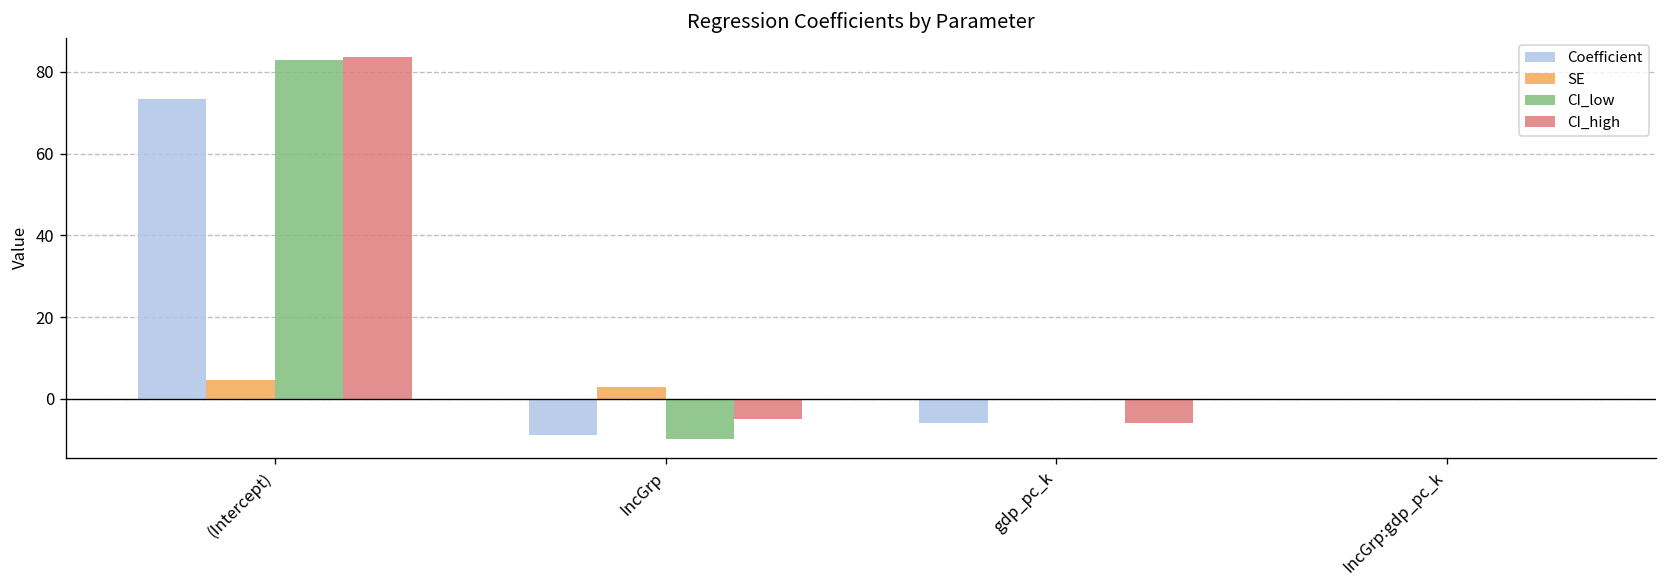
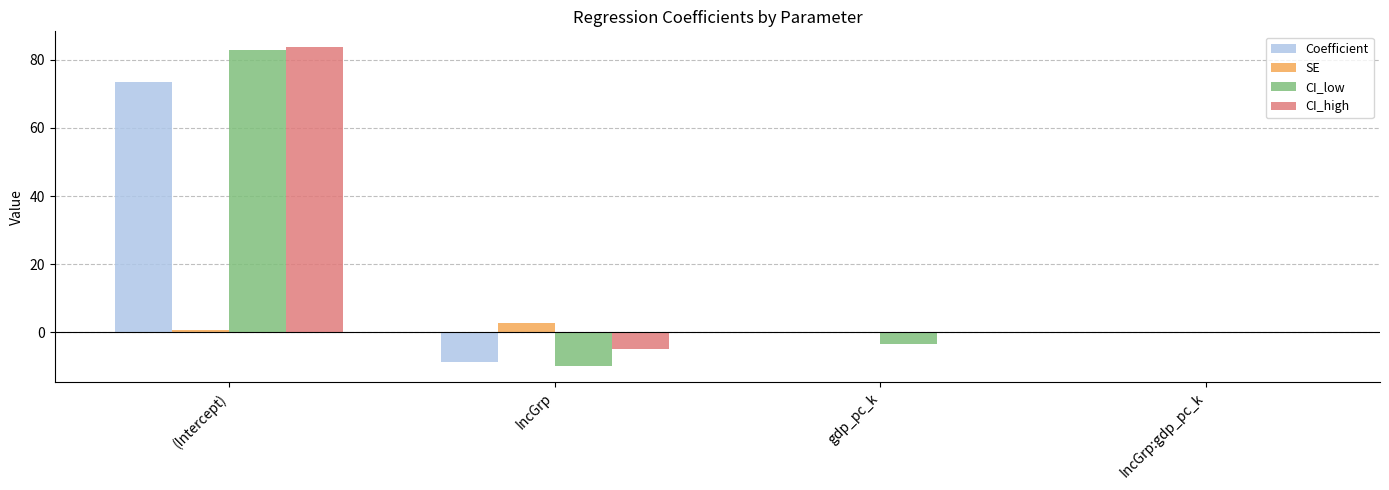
SE, (Intercept): 5 -> 1
Coefficient, gdp_pc_k: -6 -> 0
CI_low, gdp_pc_k: 0 -> -3
CI_high, gdp_pc_k: -6 -> 0
